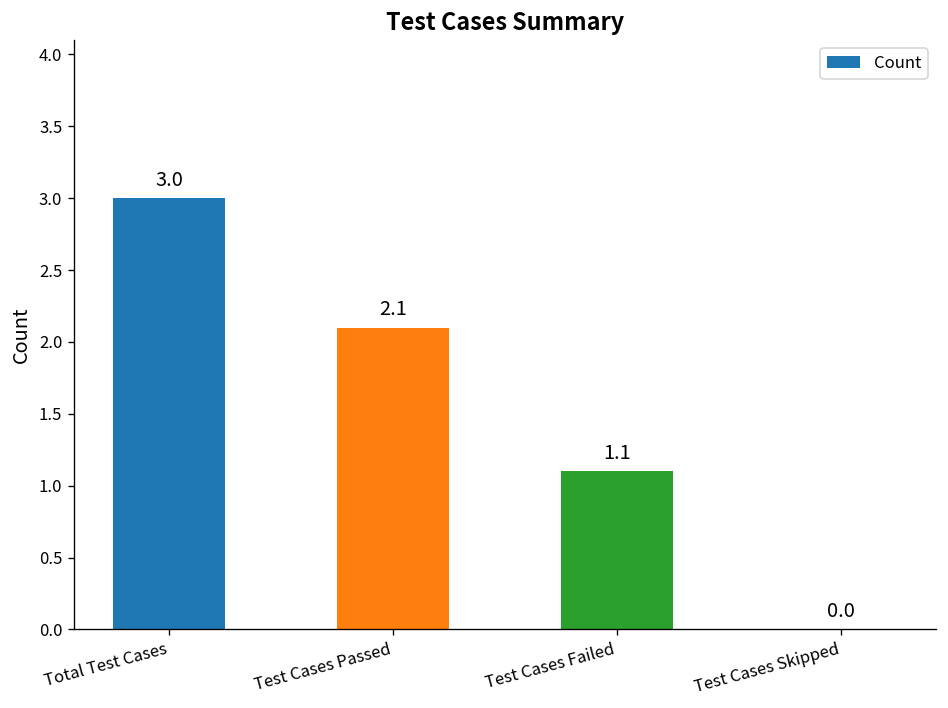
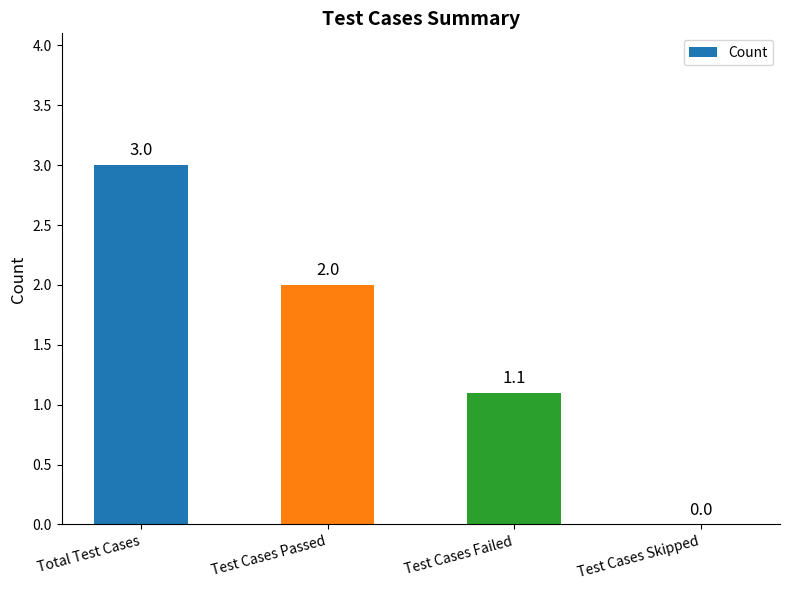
Test Cases Passed: 2.1 -> 2.0
